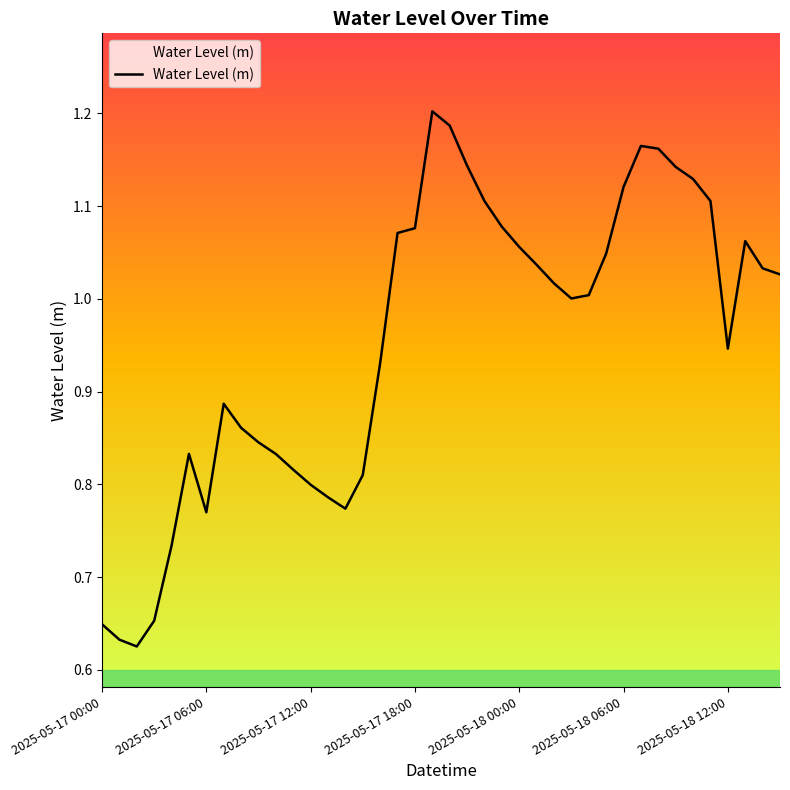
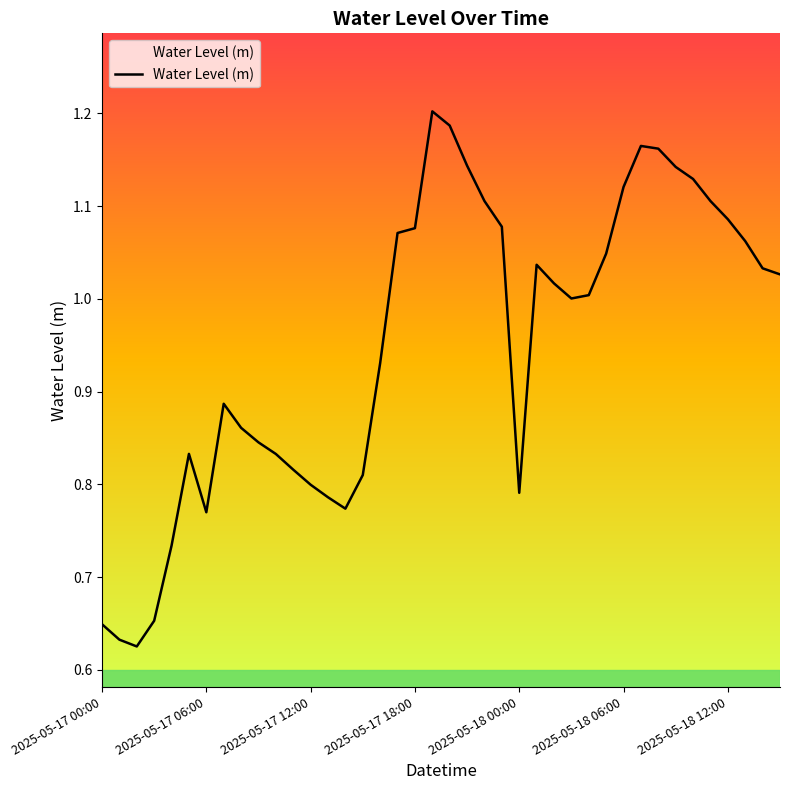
2025-05-18 00:00: 1.06 -> 0.79
2025-05-18 12:00: 0.95 -> 1.09
